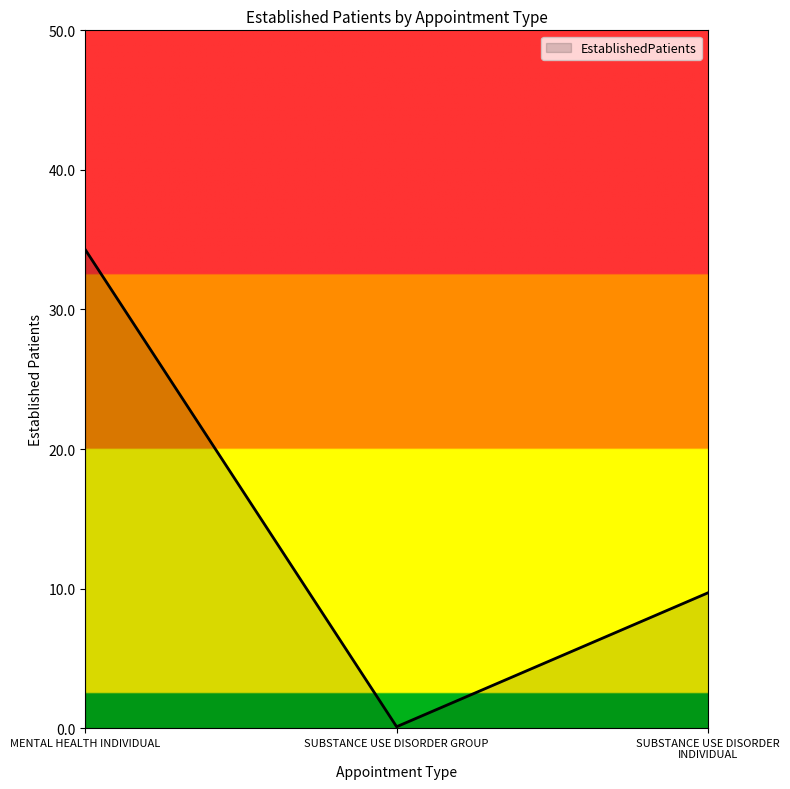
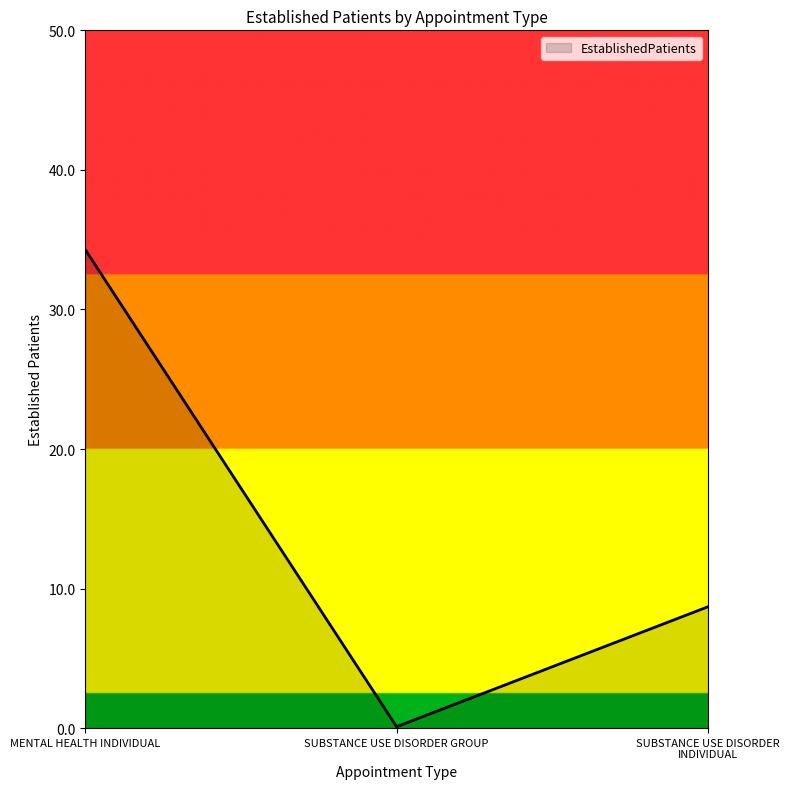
SUBSTANCE USE DISORDER INDIVIDUAL: 9.7 -> 8.7
